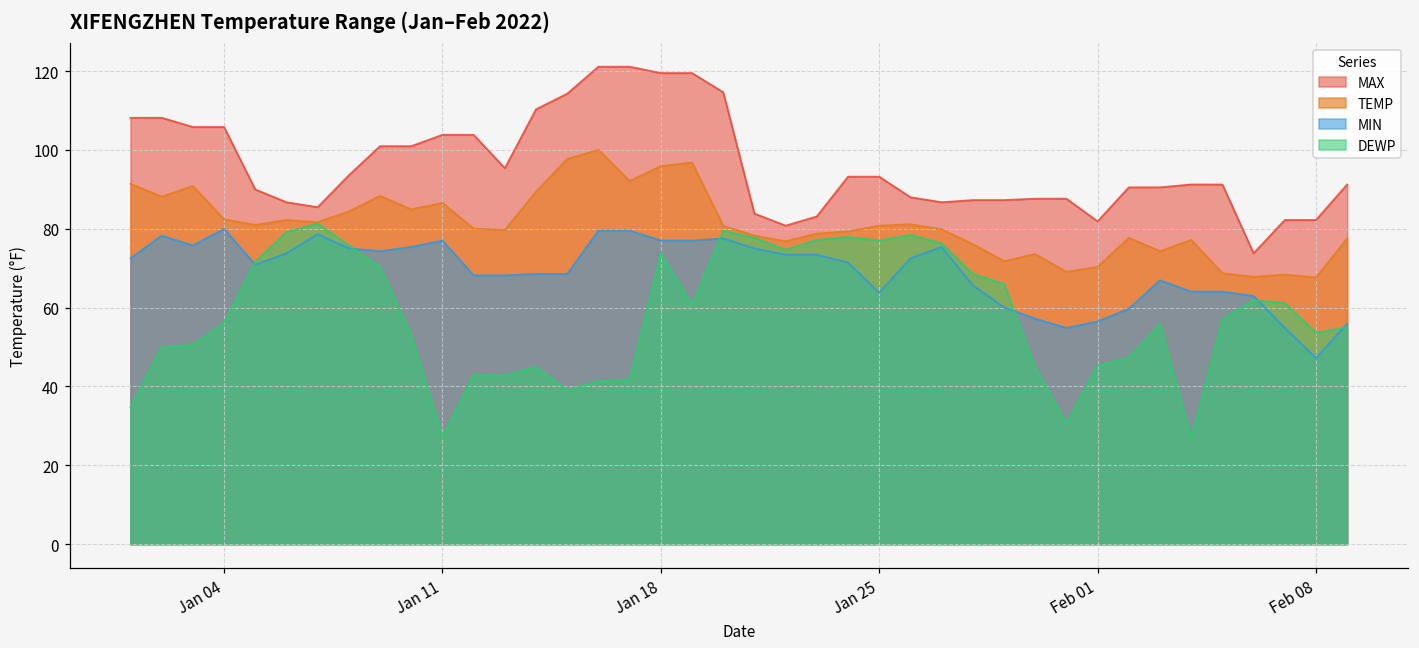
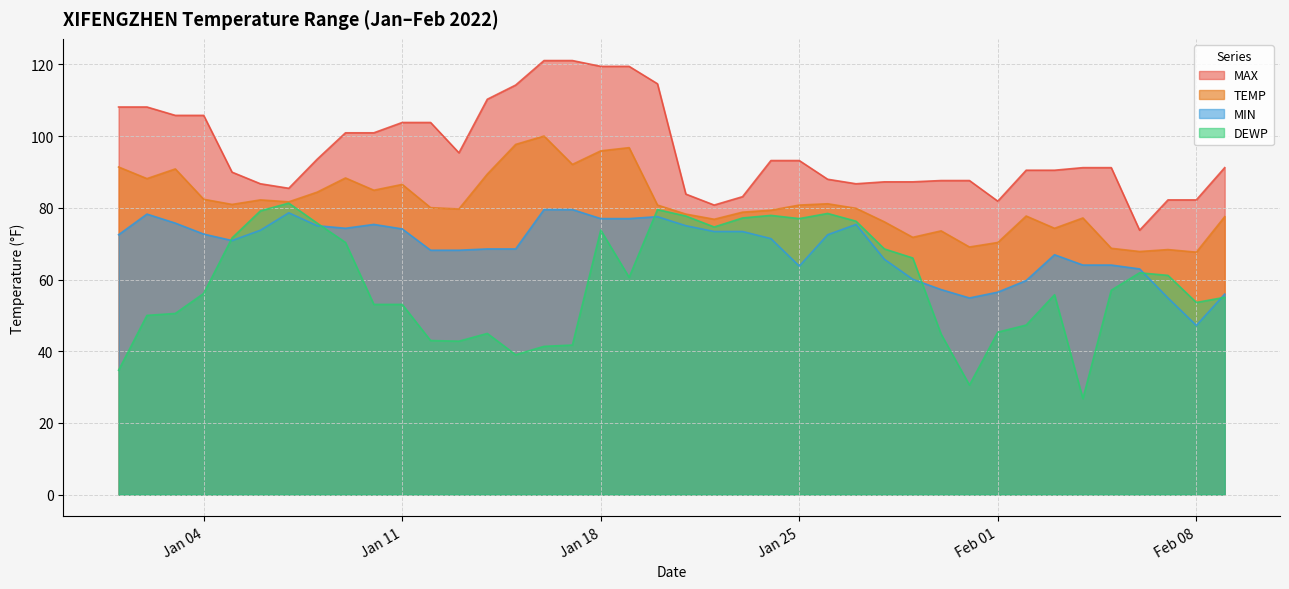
MIN, Jan 04: 80 -> 73
MIN, Jan 11: 77 -> 74
DEWP, Jan 11: 27 -> 53
